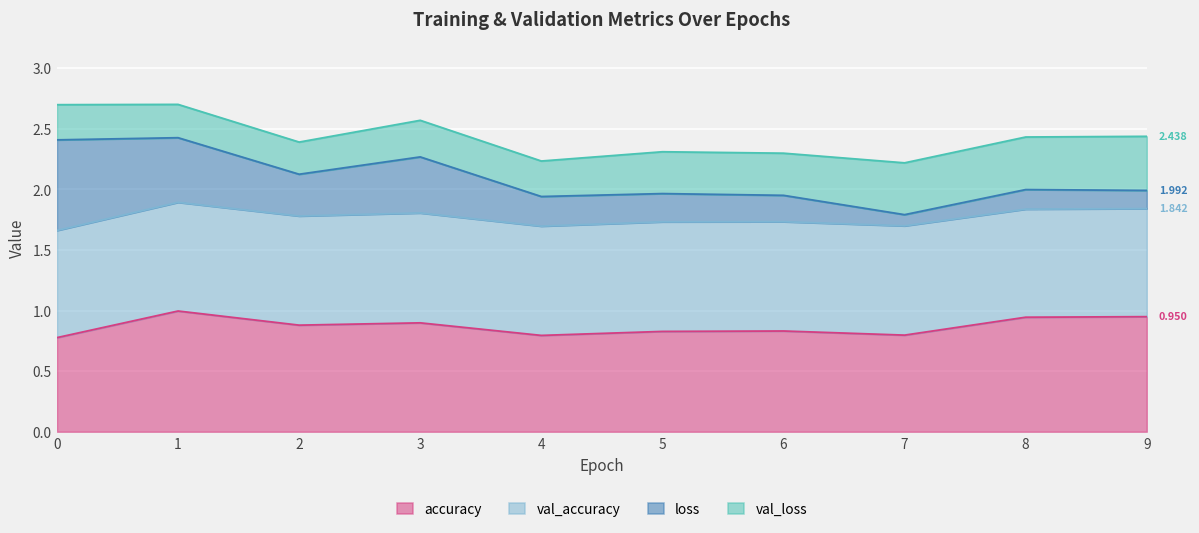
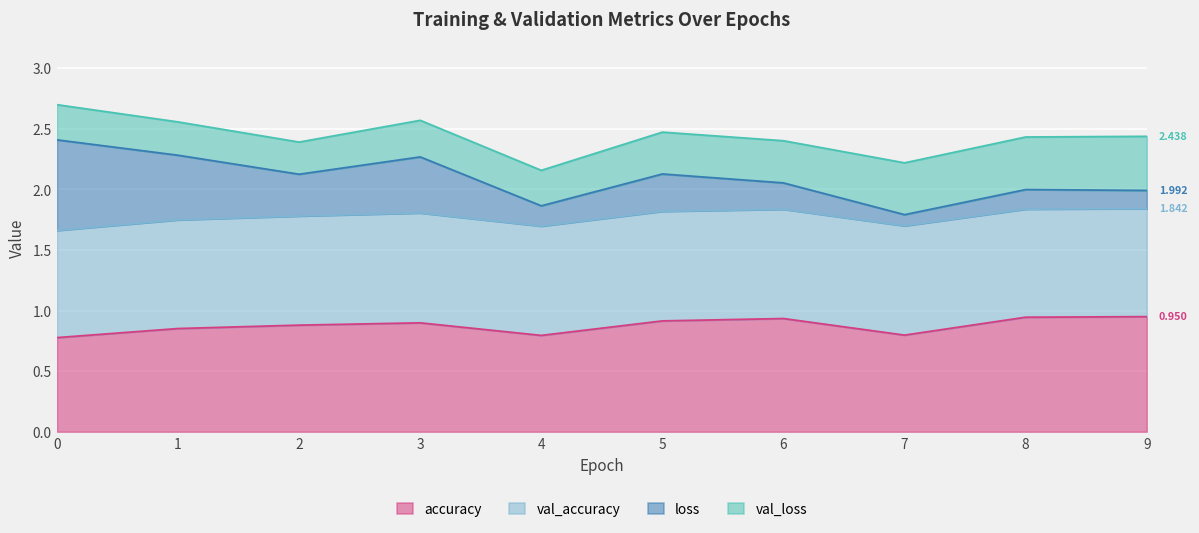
accuracy, 1: 1.00 -> 0.85
loss, 4: 0.24 -> 0.17
accuracy, 5: 0.83 -> 0.91
loss, 5: 0.23 -> 0.31
accuracy, 6: 0.83 -> 0.93
